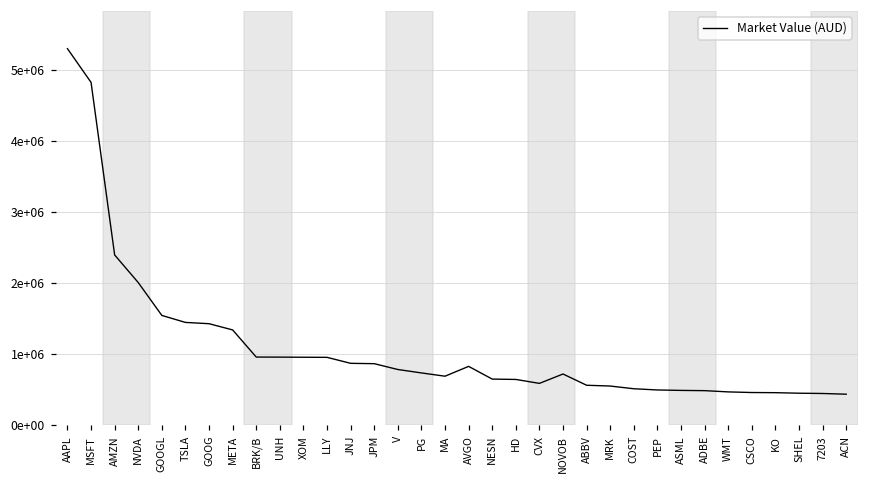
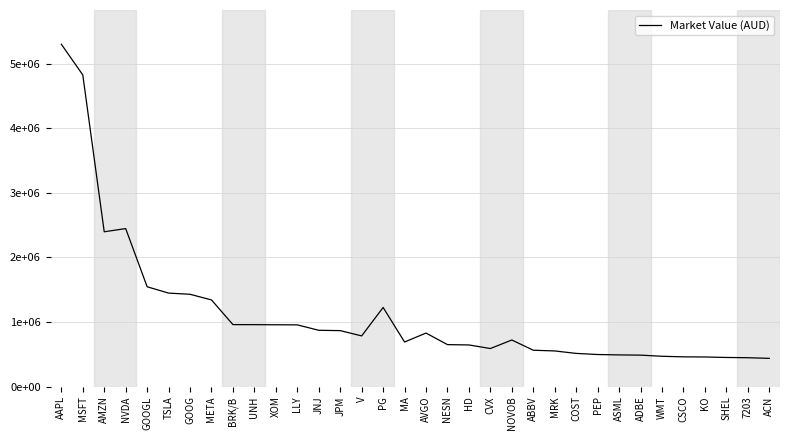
NVDA: 2000000 -> 2400000
PG: 700000 -> 1200000
